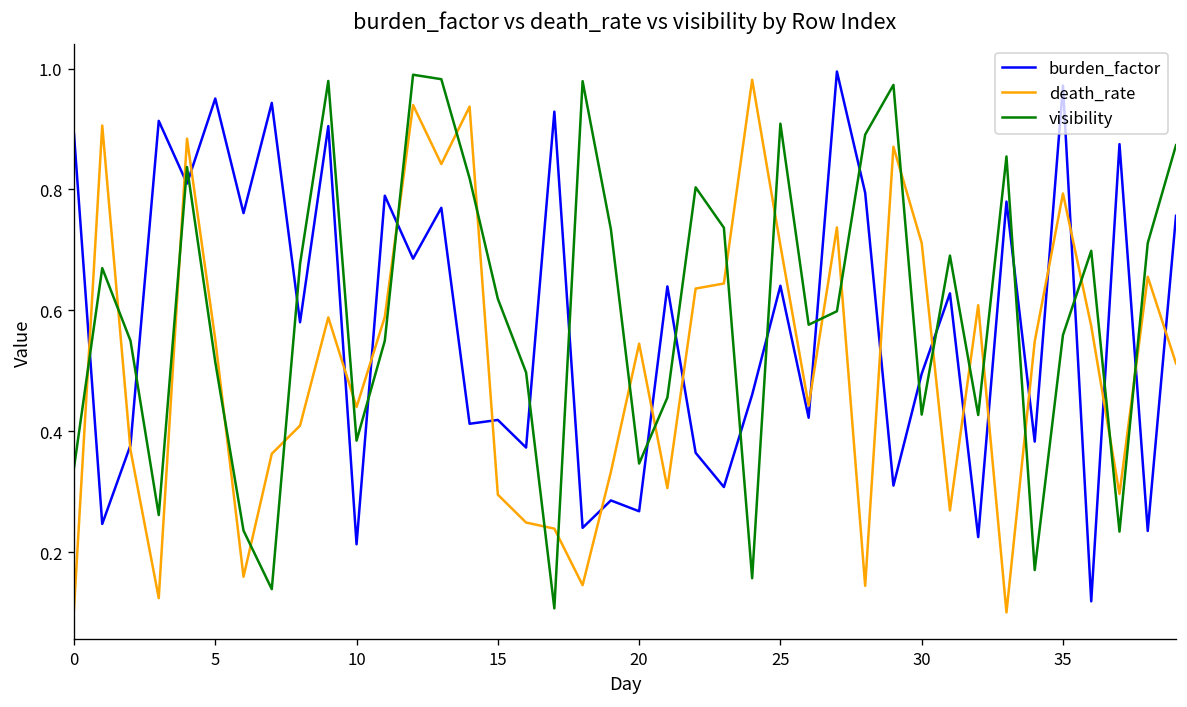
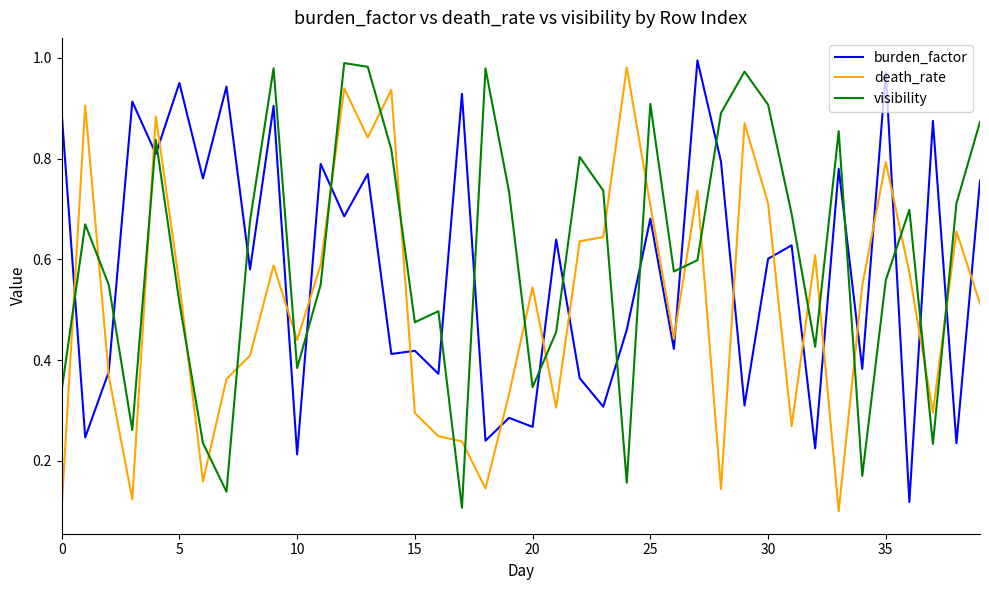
visibility, 15: 0.62 -> 0.48
burden_factor, 25: 0.64 -> 0.68
burden_factor, 30: 0.50 -> 0.60
visibility, 30: 0.43 -> 0.91
